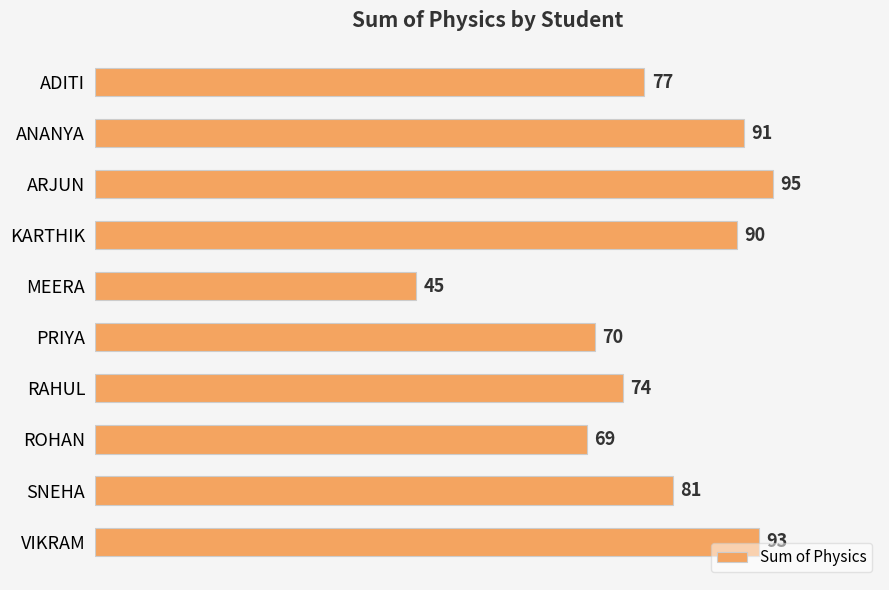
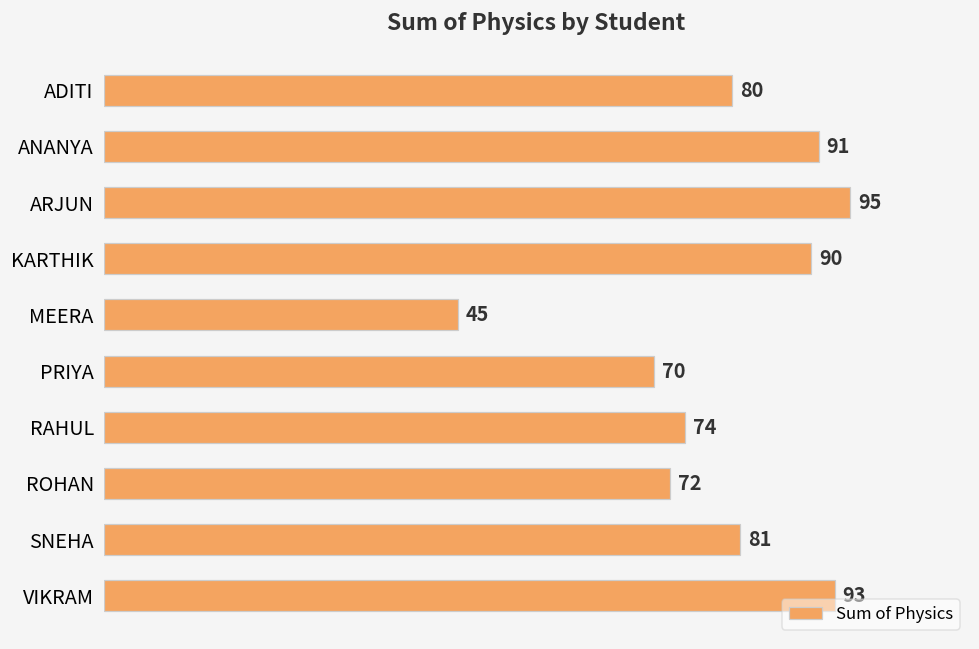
ADITI: 77 -> 80
ROHAN: 69 -> 72
